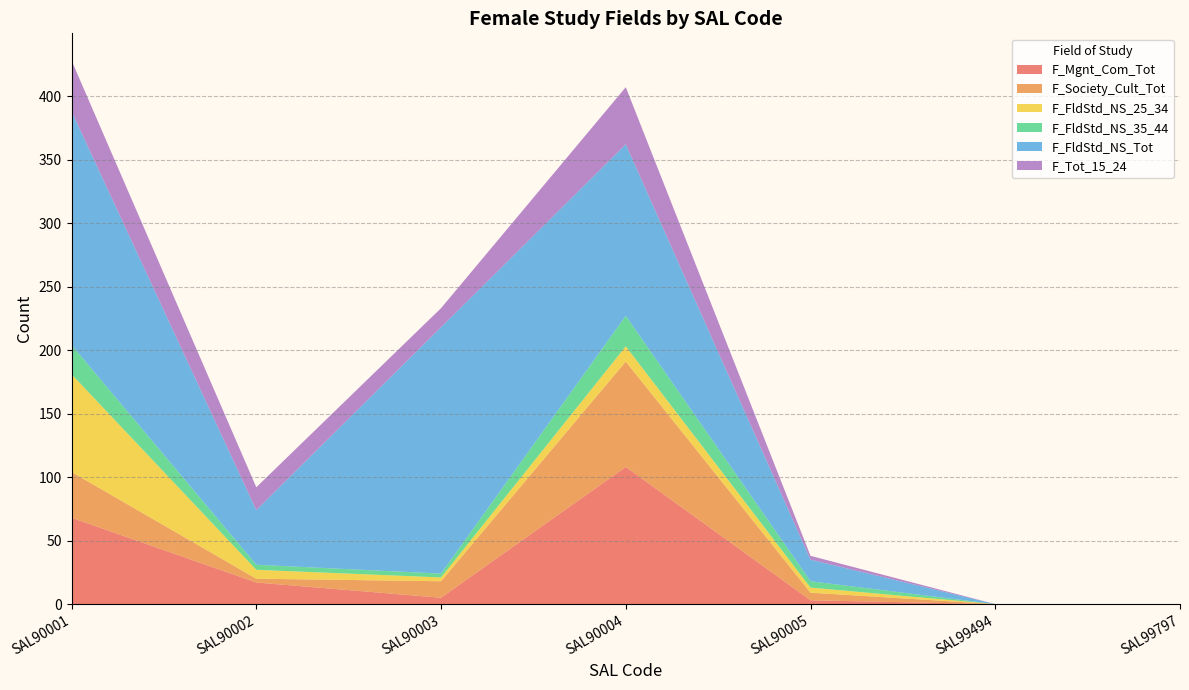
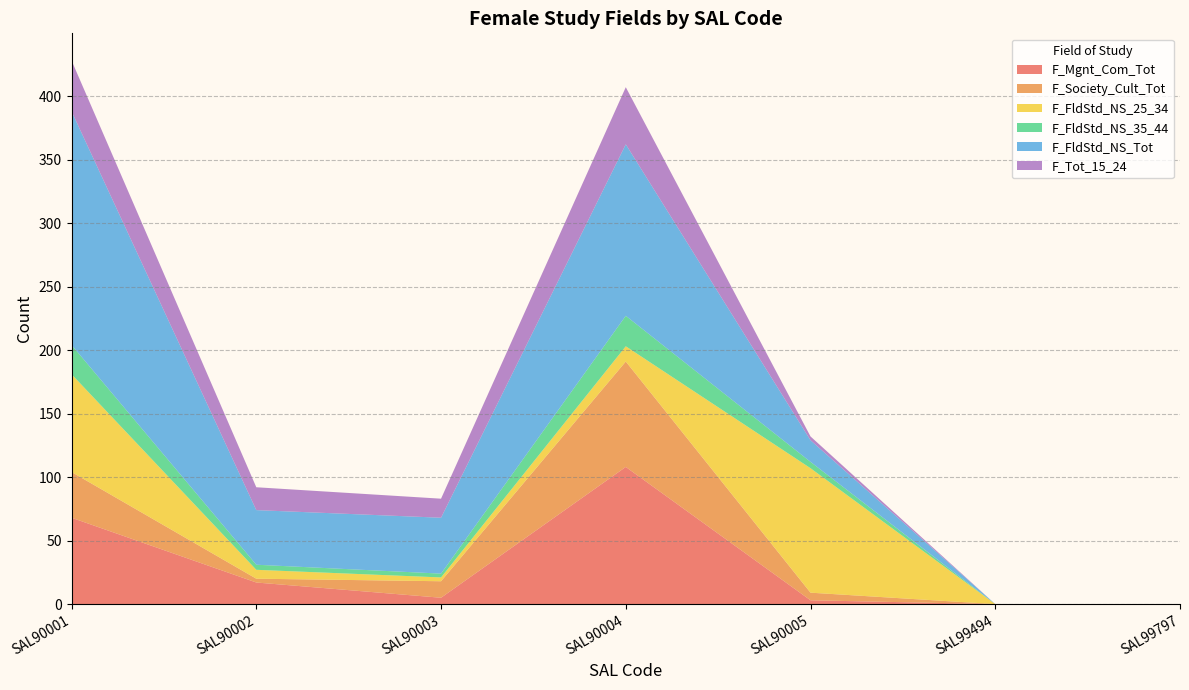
F_FldStd_NS_Tot, SAL90003: 194 -> 44
F_FldStd_NS_25_34, SAL90005: 4 -> 98
